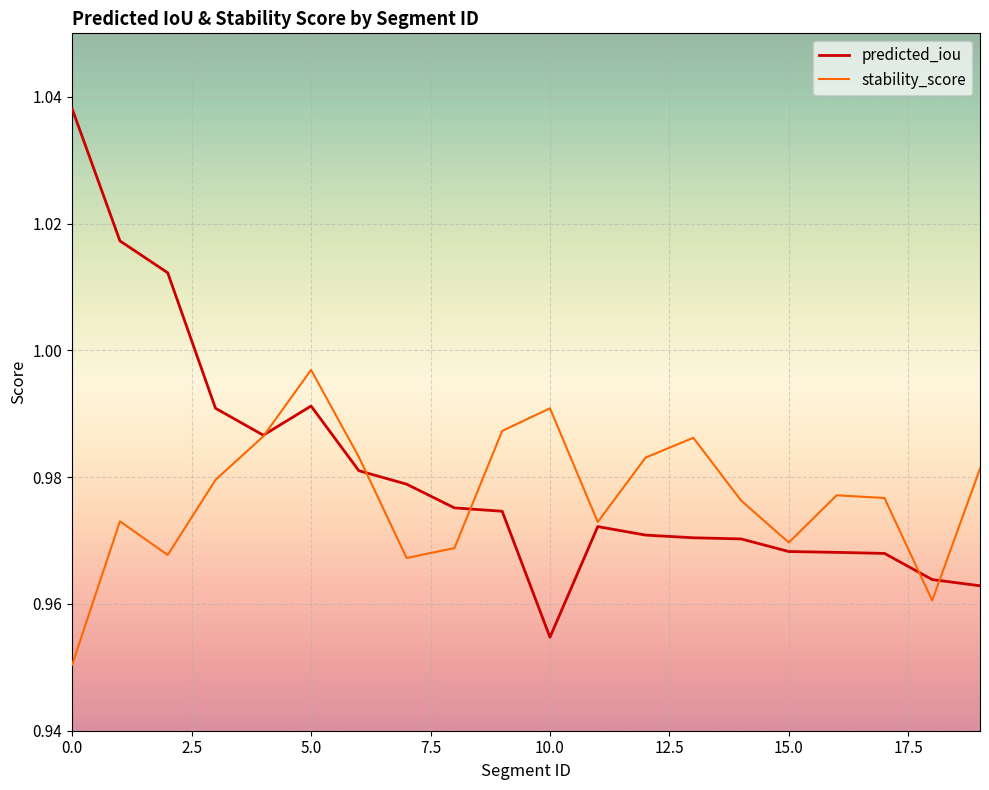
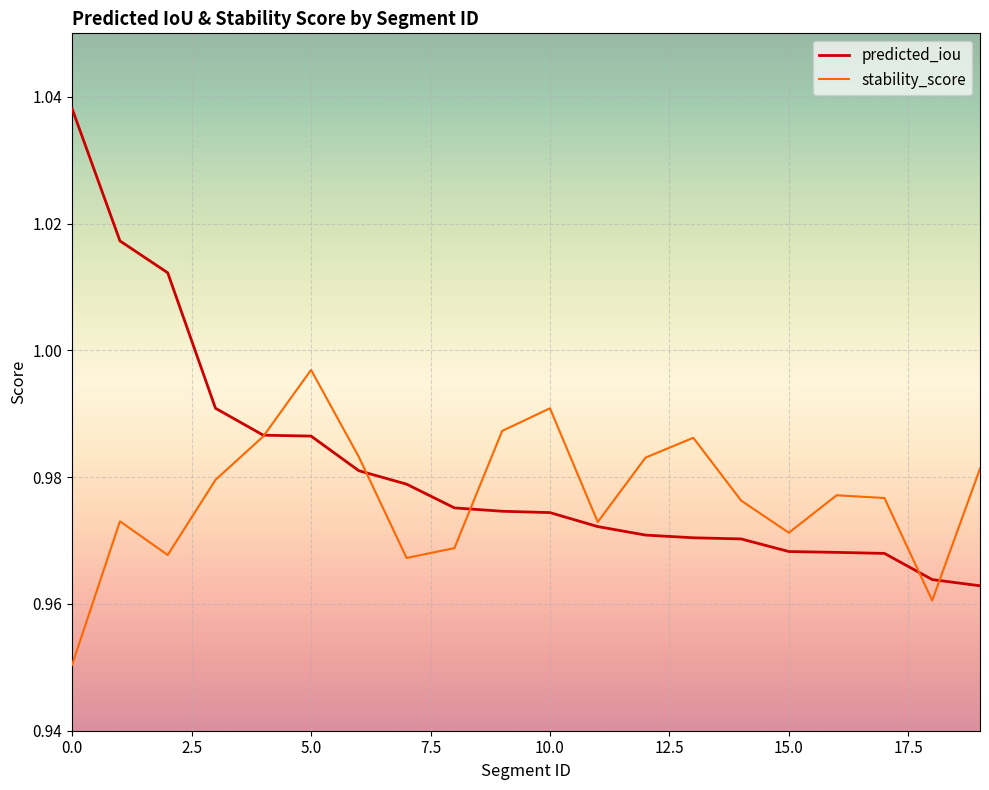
predicted_iou, 5.0: 0.991 -> 0.986
predicted_iou, 10.0: 0.955 -> 0.974
stability_score, 15.0: 0.970 -> 0.971
